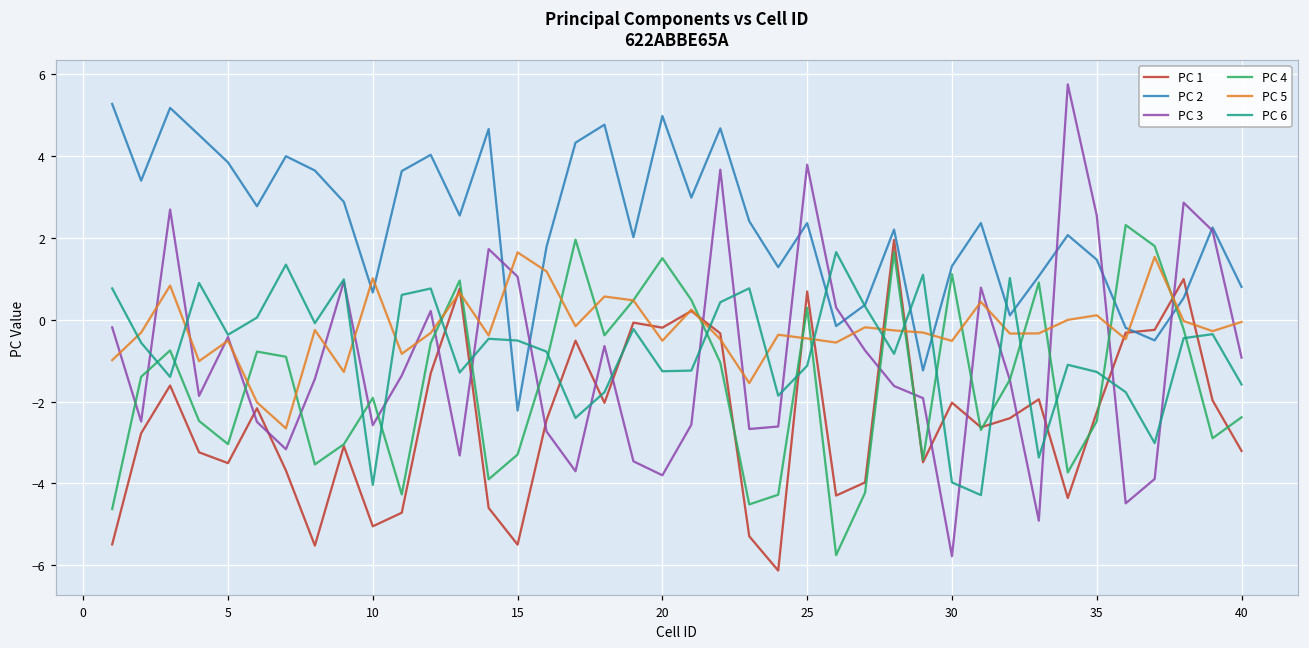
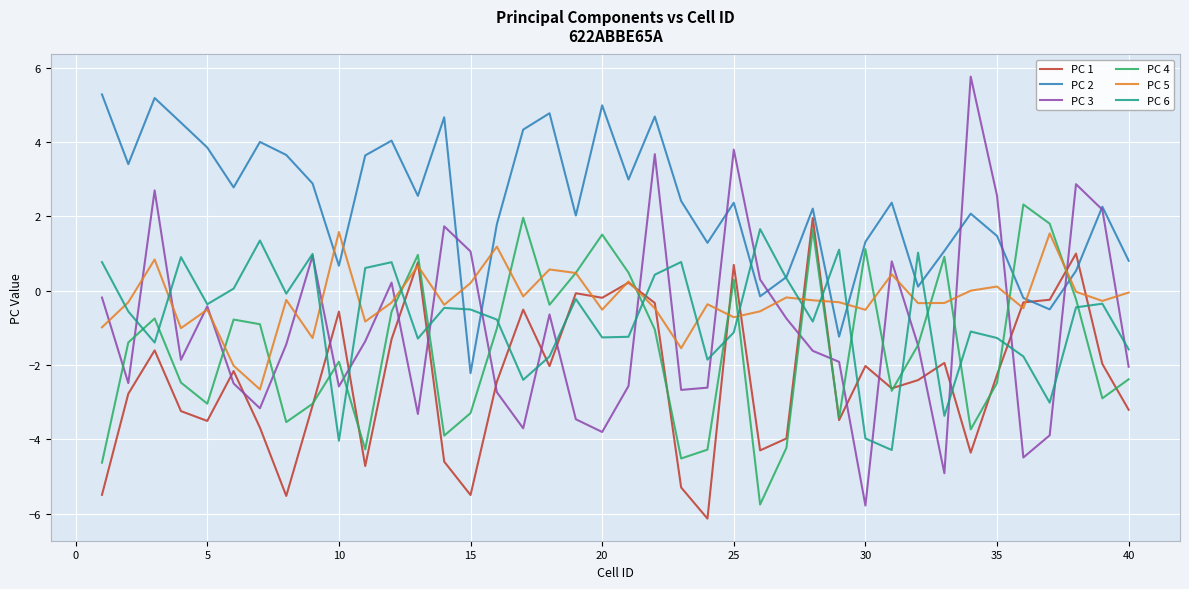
PC 1, 10: -5.1 -> -0.6
PC 5, 10: 1.0 -> 1.6
PC 5, 15: 1.6 -> 0.2
PC 5, 25: -0.5 -> -0.7
PC 3, 40: -0.9 -> -2.1
